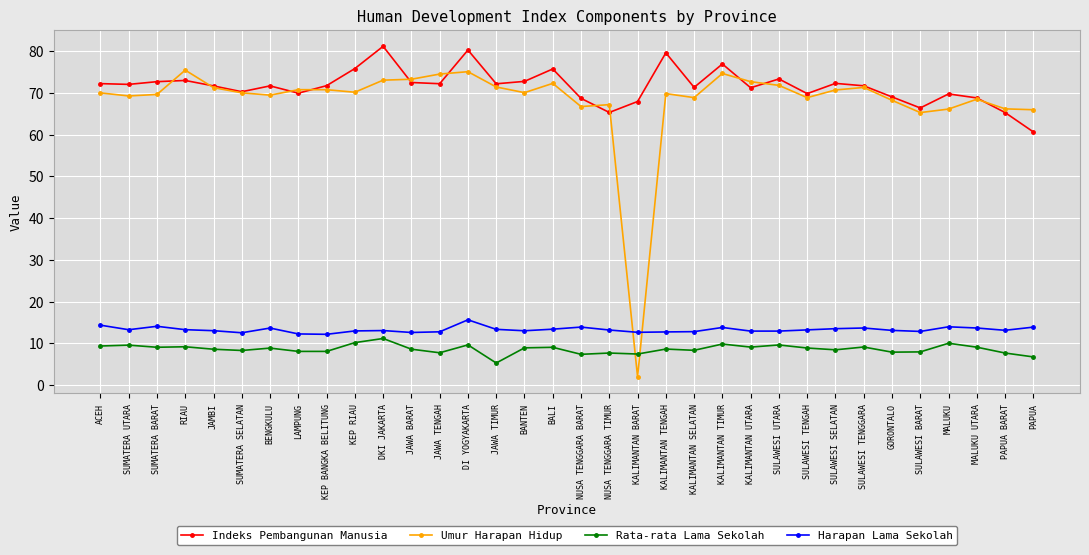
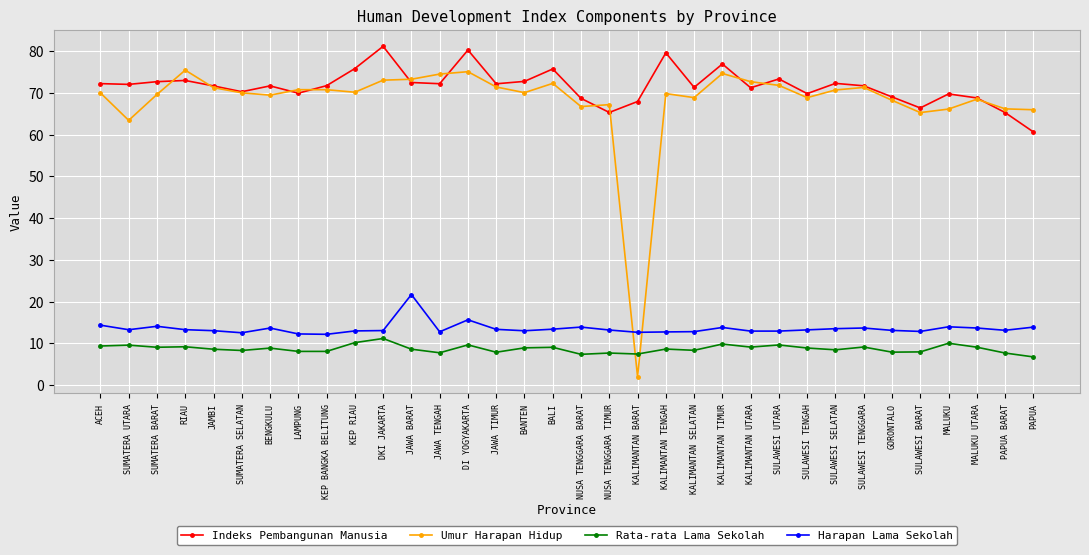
Umur Harapan Hidup, SUMATERA UTARA: 69 -> 63
Harapan Lama Sekolah, JAWA BARAT: 13 -> 22
Rata-rata Lama Sekolah, JAWA TIMUR: 5 -> 8
